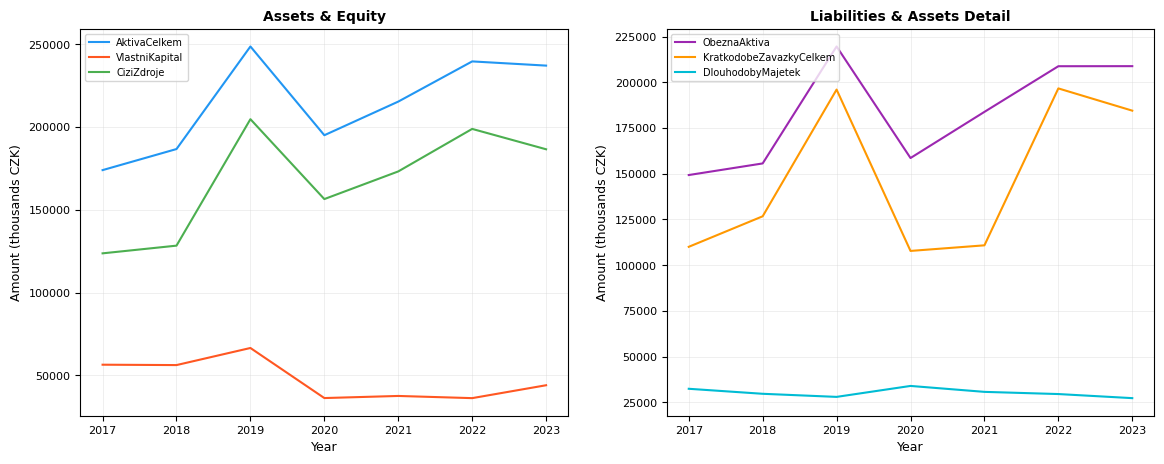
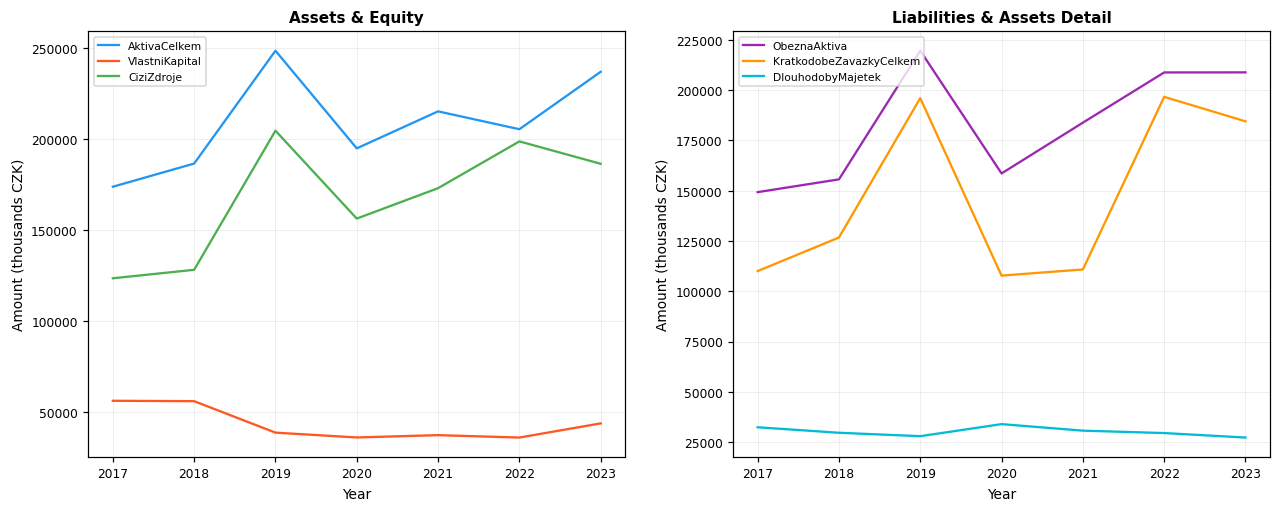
Assets & Equity, VlastniKapital, 2019: 67000 -> 39000
Assets & Equity, AktivaCelkem, 2022: 240000 -> 206000
